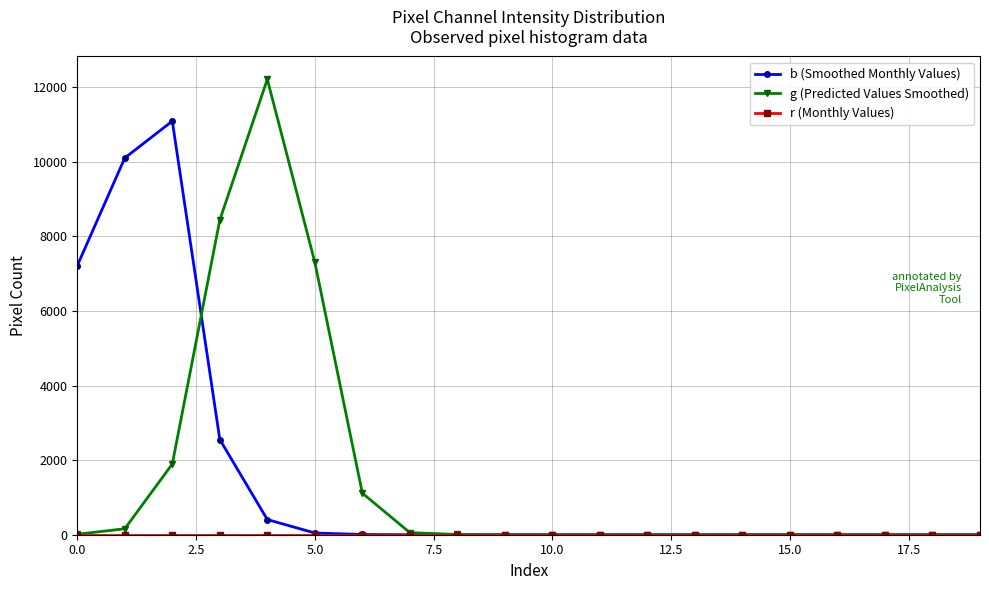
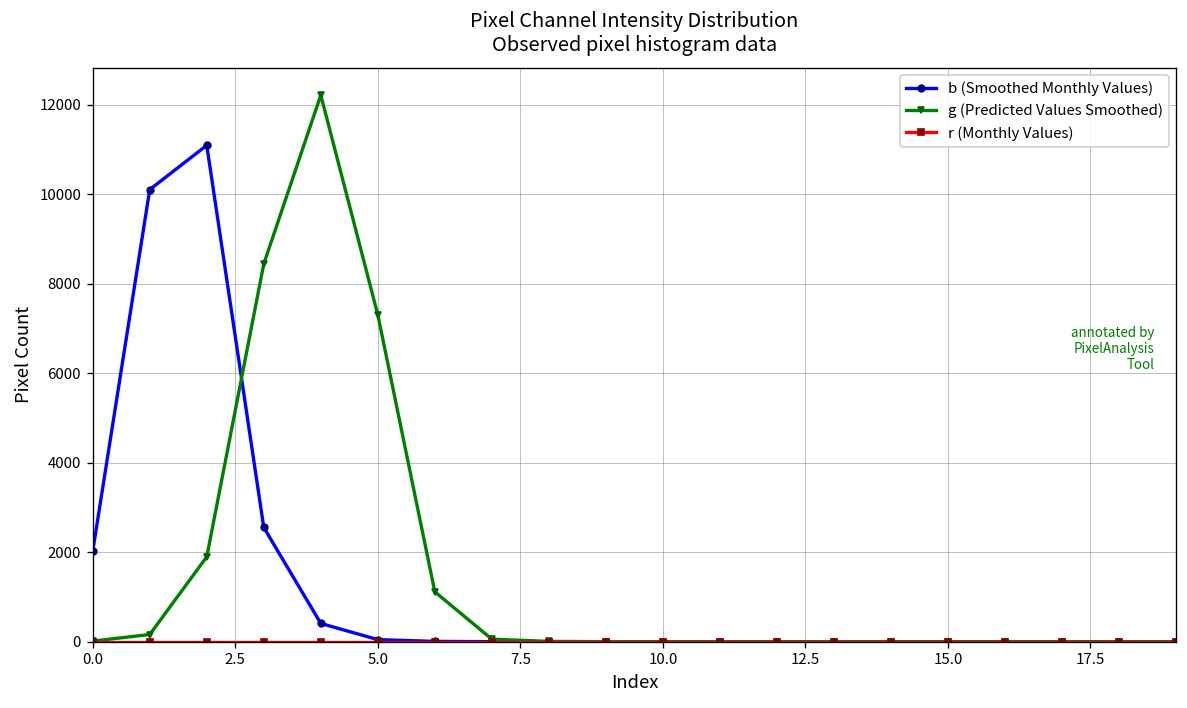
b (Smoothed Monthly Values), 0.0: 7200 -> 2000
